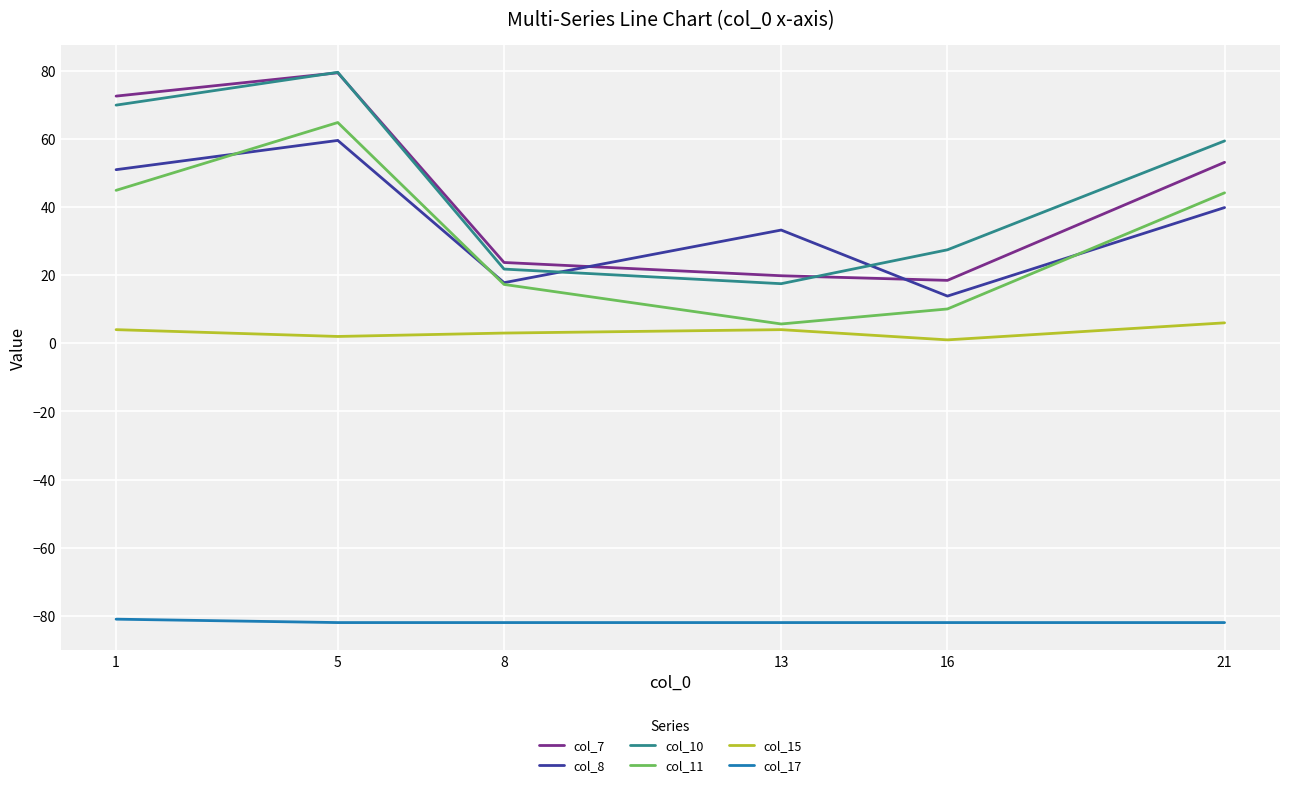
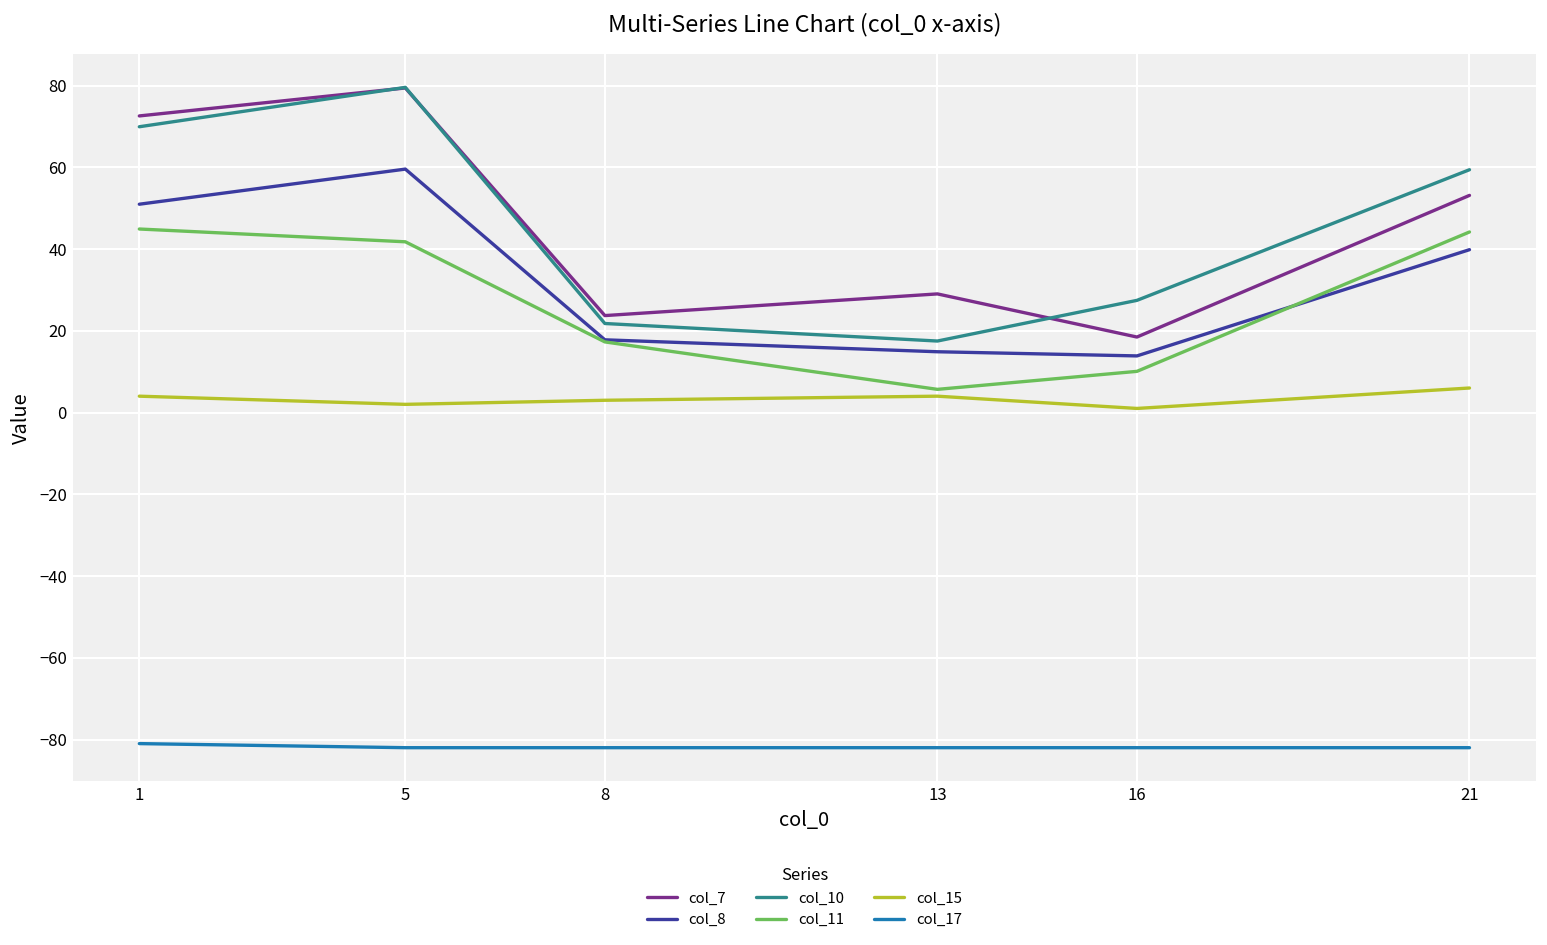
col_11, 5: 65 -> 42
col_7, 13: 20 -> 29
col_8, 13: 33 -> 15
